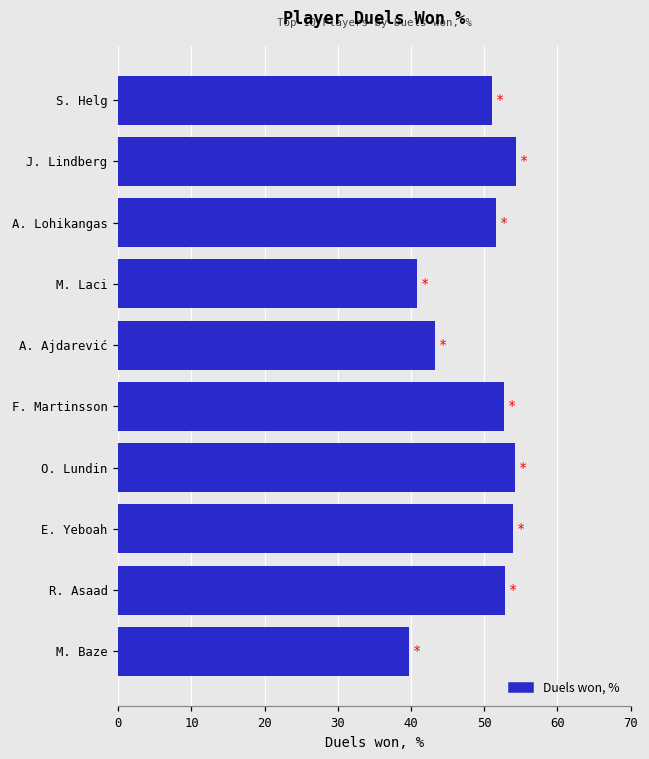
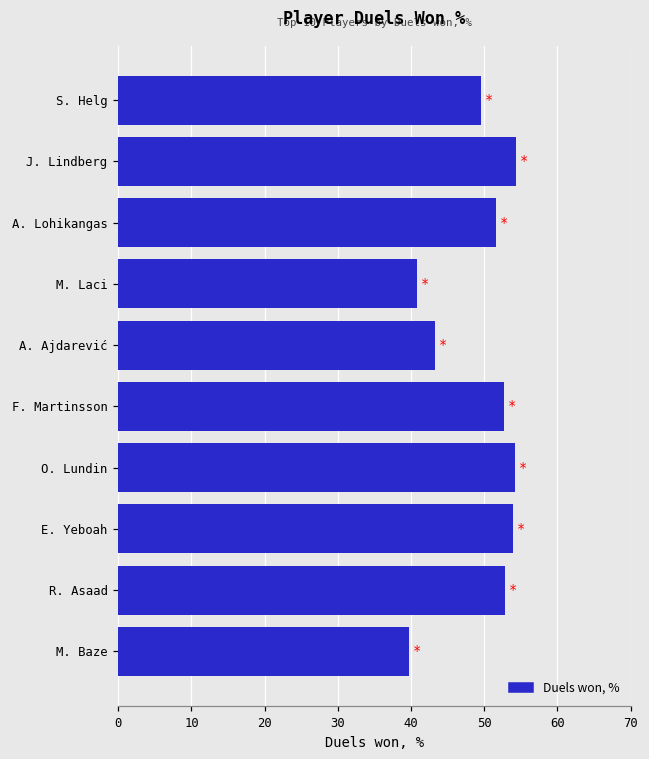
S. Helg: 51 -> 50
